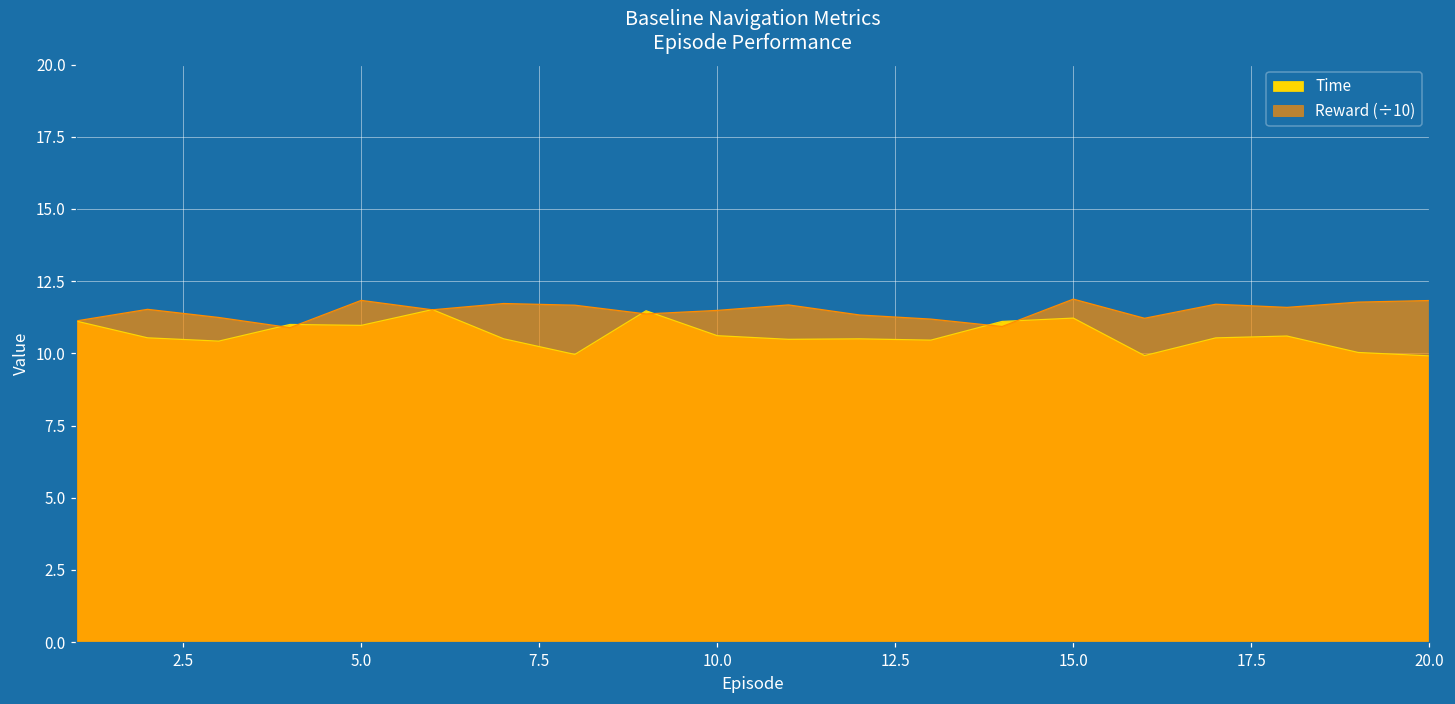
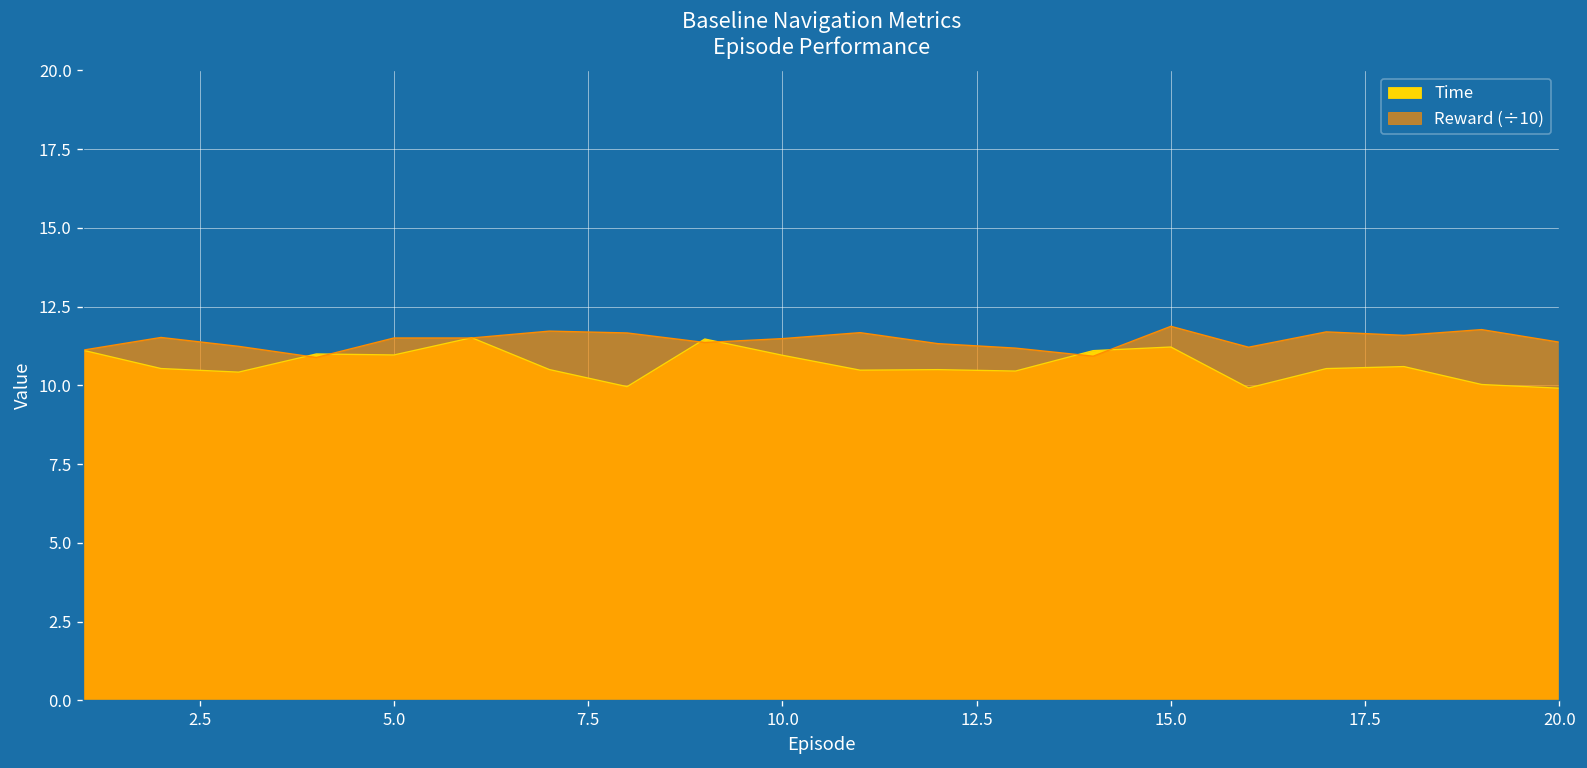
Reward (÷10), 5.0: 11.8 -> 11.5
Time, 10.0: 10.6 -> 11.0
Reward (÷10), 20.0: 11.8 -> 11.4
